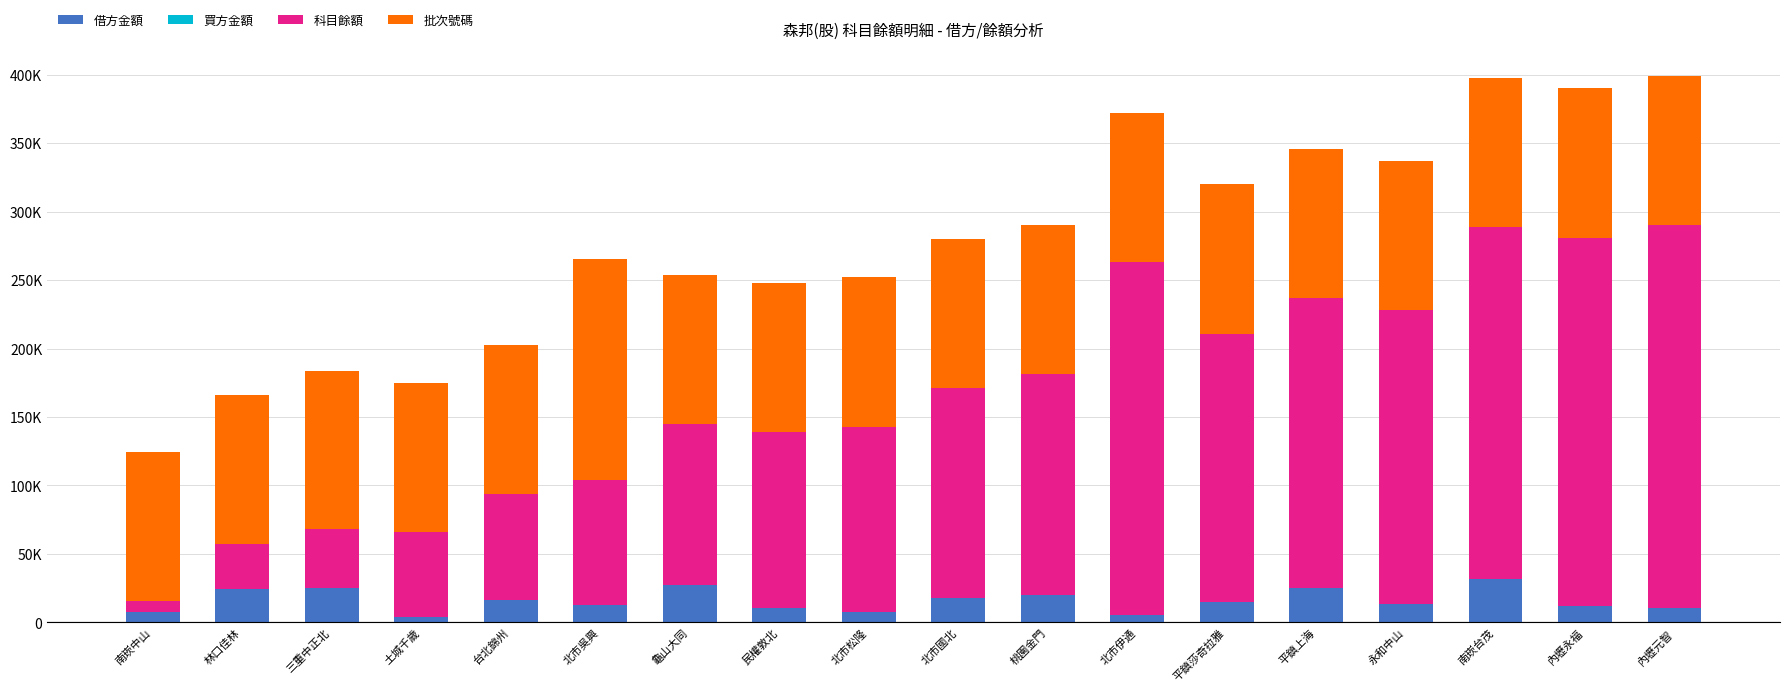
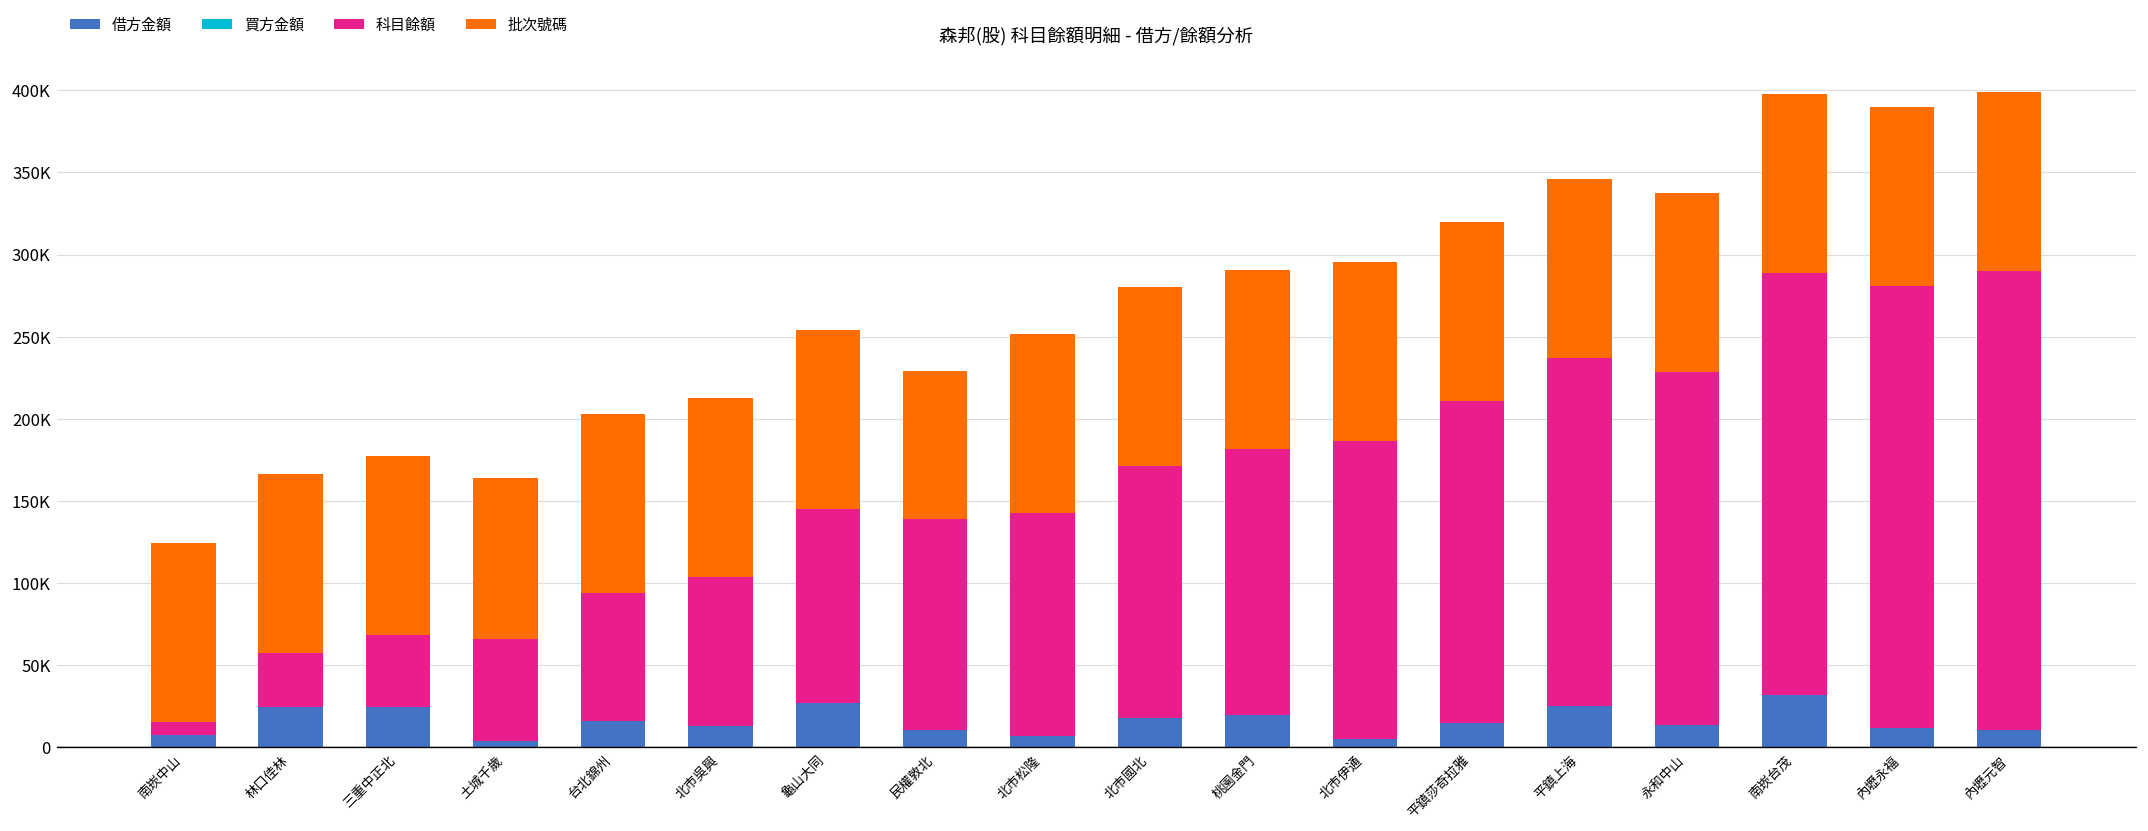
批次號碼, 三重中正北: 116000 -> 109000
批次號碼, 土城千歲: 109000 -> 98000
批次號碼, 北市吳興: 161000 -> 109000
批次號碼, 民權敦北: 109000 -> 90000
科目餘額, 北市伊通: 258000 -> 181000
